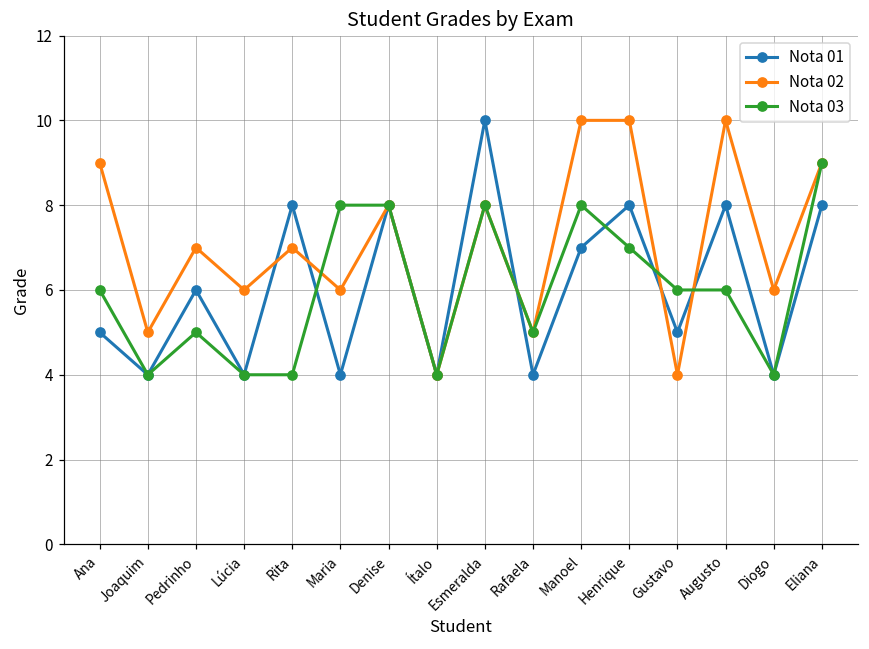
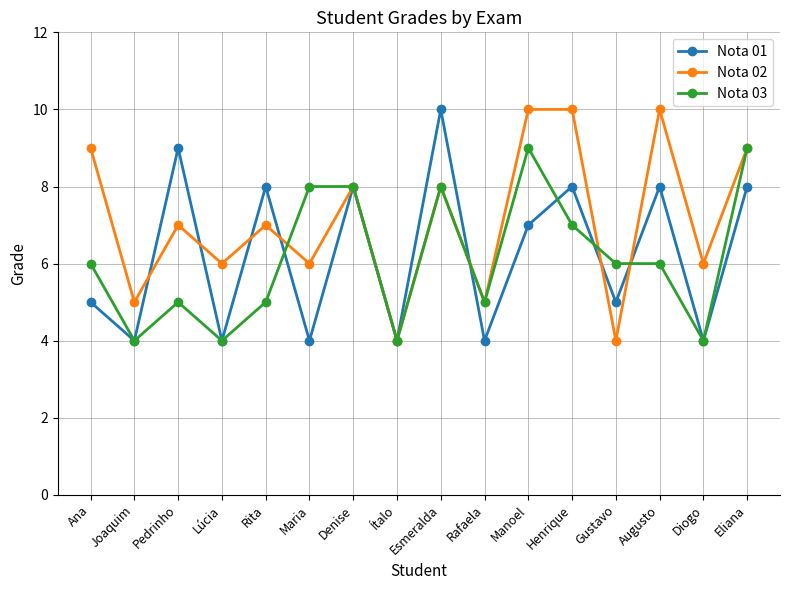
Nota 01, Pedrinho: 6 -> 9
Nota 03, Rita: 4 -> 5
Nota 03, Manoel: 8 -> 9
